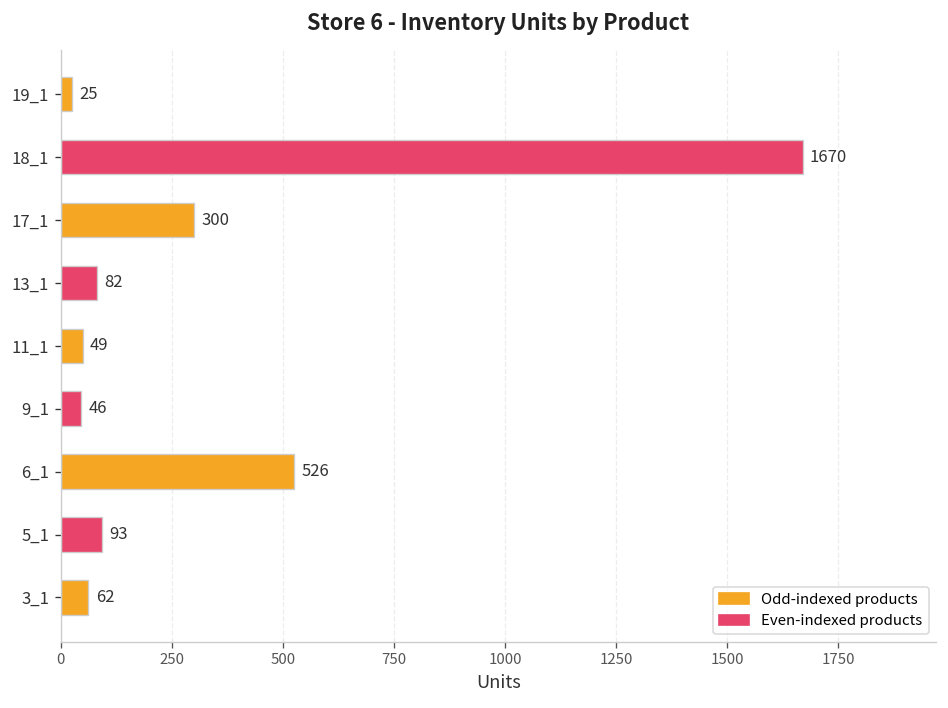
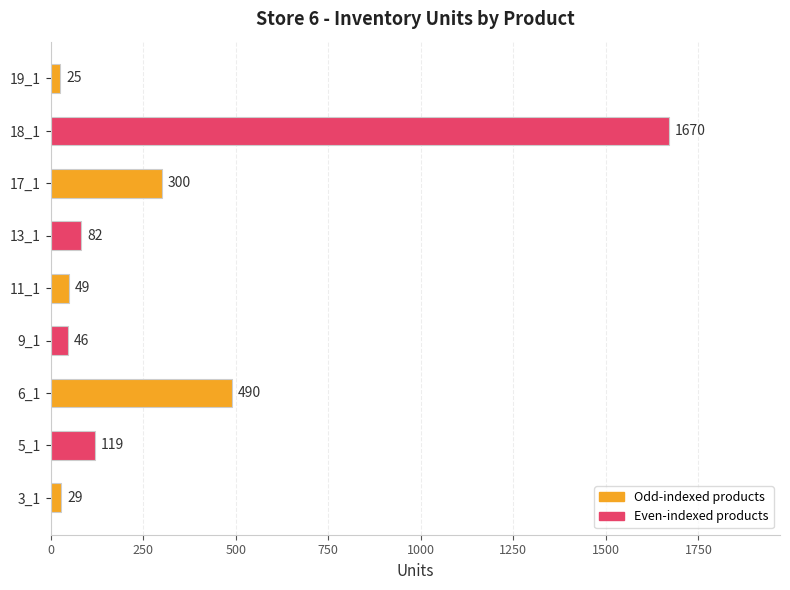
6_1: 526 -> 490
5_1: 93 -> 119
3_1: 62 -> 29
